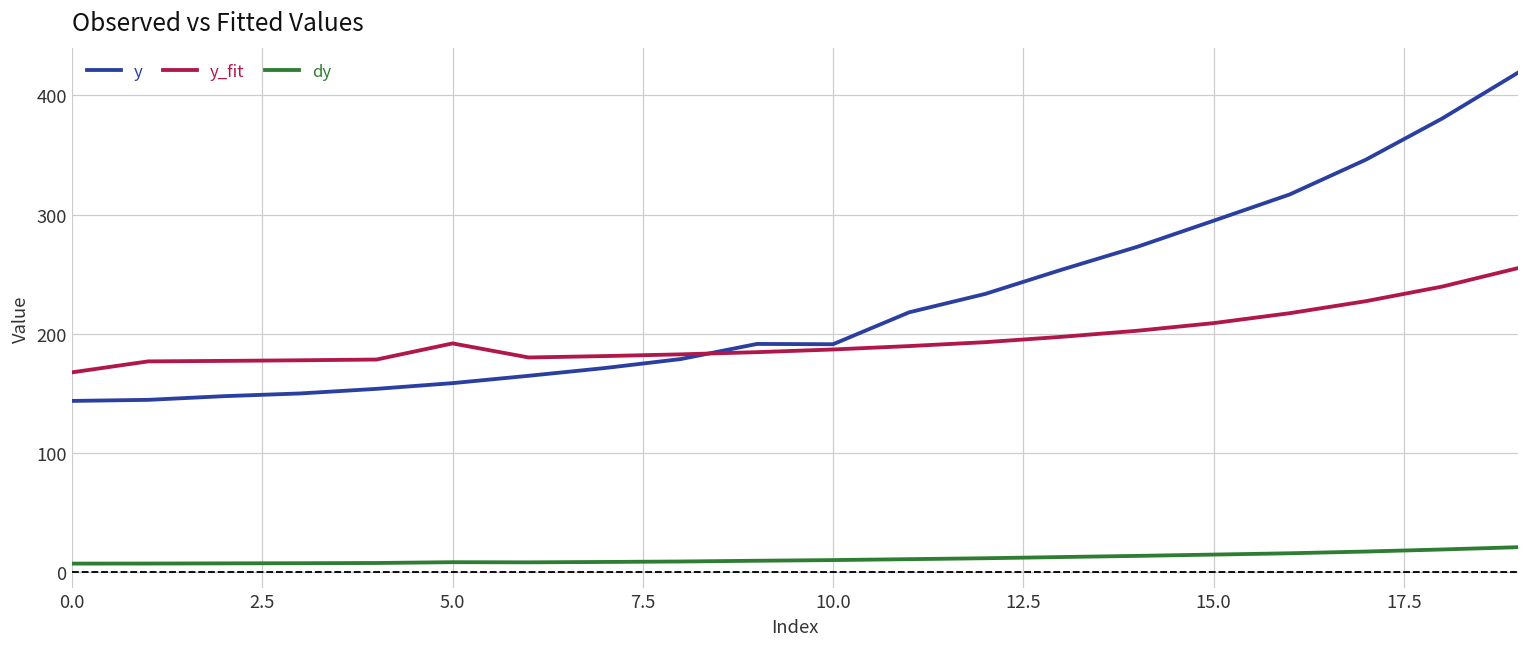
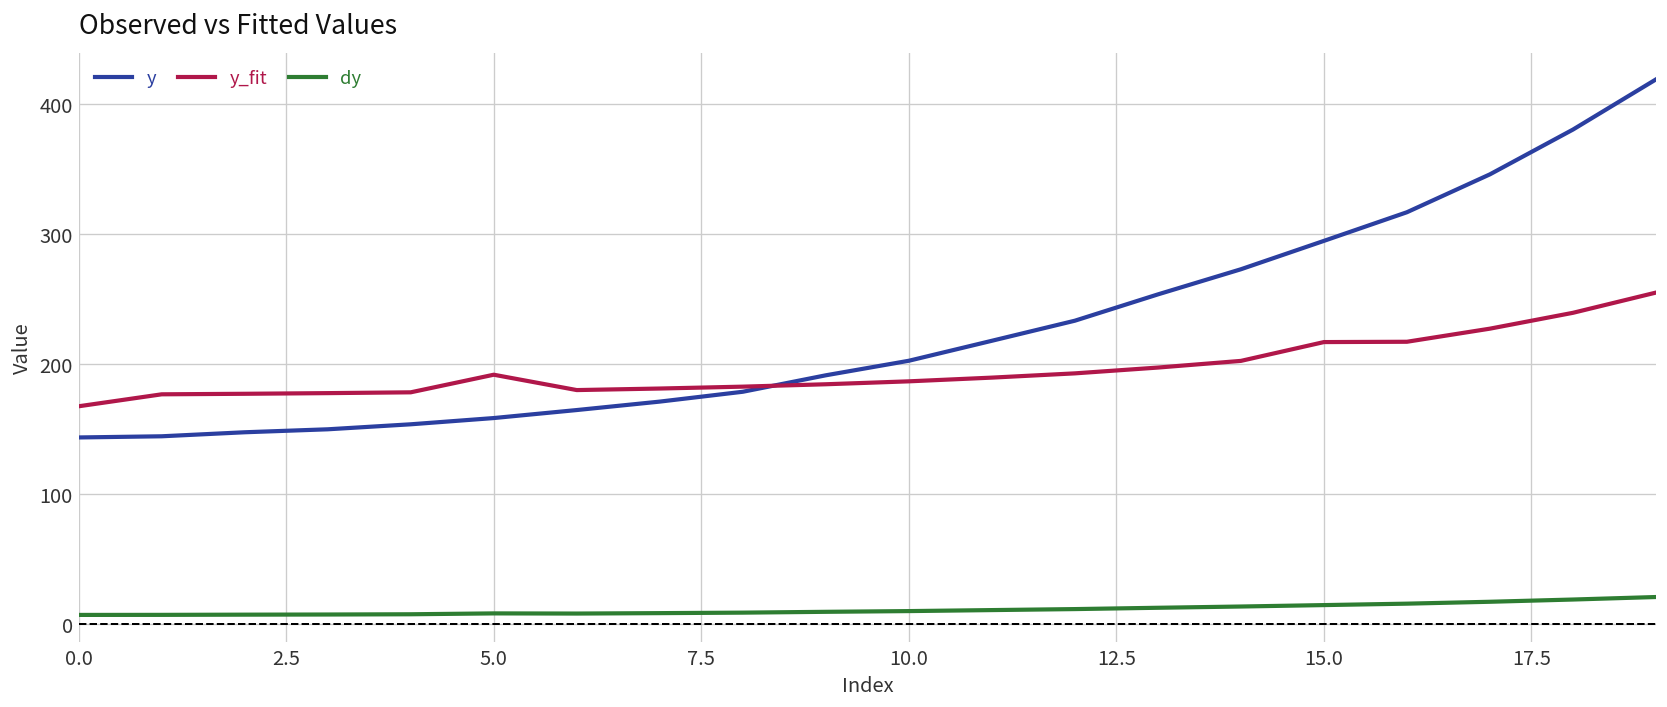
y, 10.0: 191 -> 203
y_fit, 15.0: 209 -> 217
